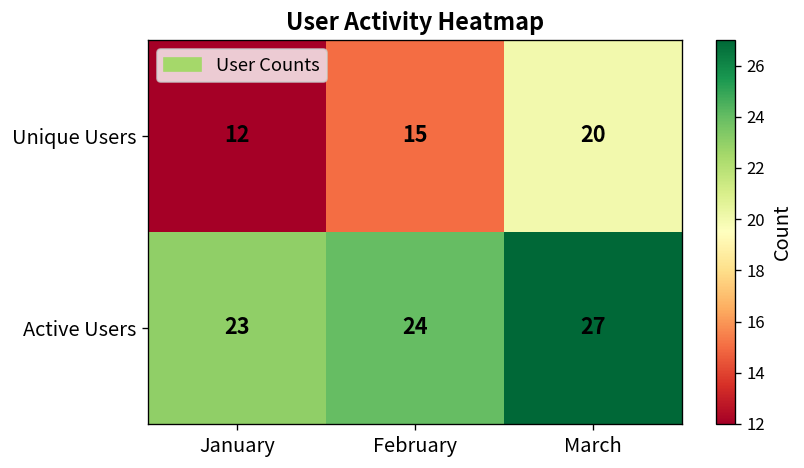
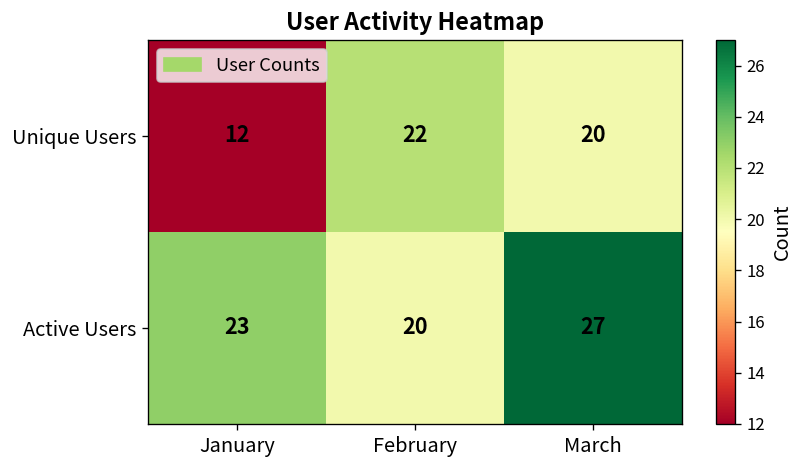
Unique Users, February: 15 -> 22
Active Users, February: 24 -> 20
